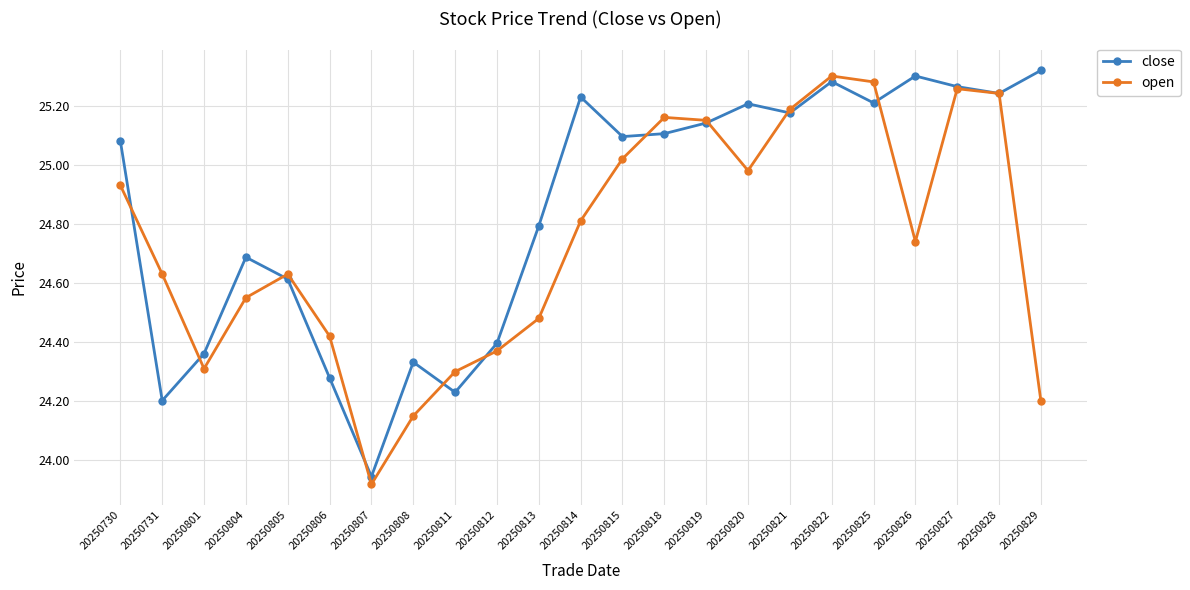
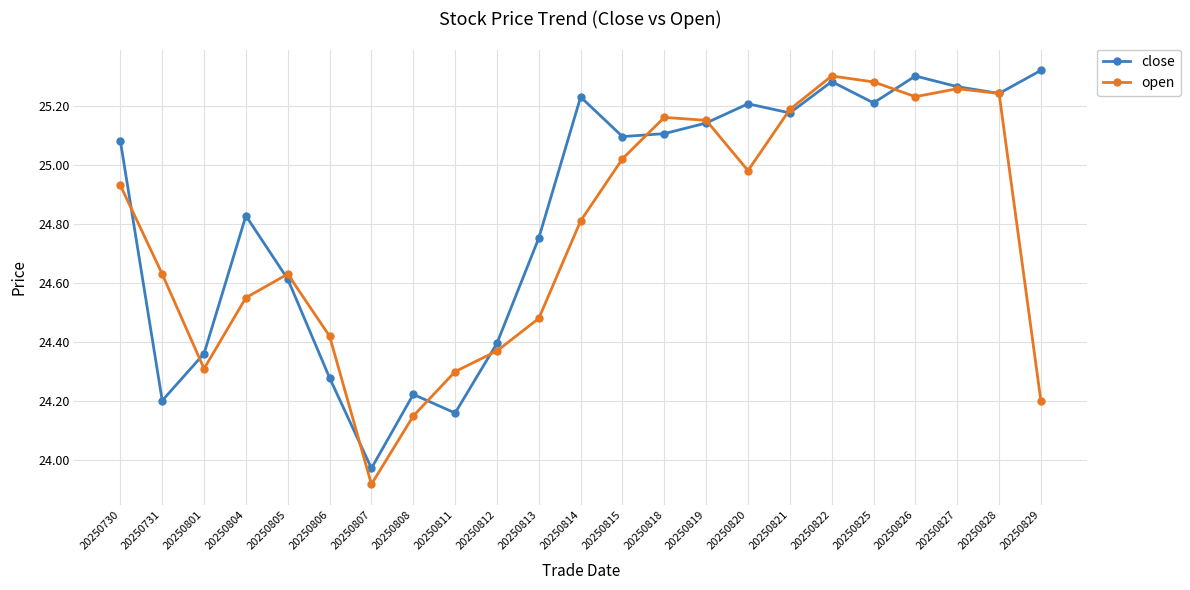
close, 20250804: 24.69 -> 24.83
close, 20250807: 23.95 -> 23.97
close, 20250808: 24.33 -> 24.22
close, 20250811: 24.23 -> 24.16
close, 20250813: 24.79 -> 24.75
open, 20250826: 24.74 -> 25.23
